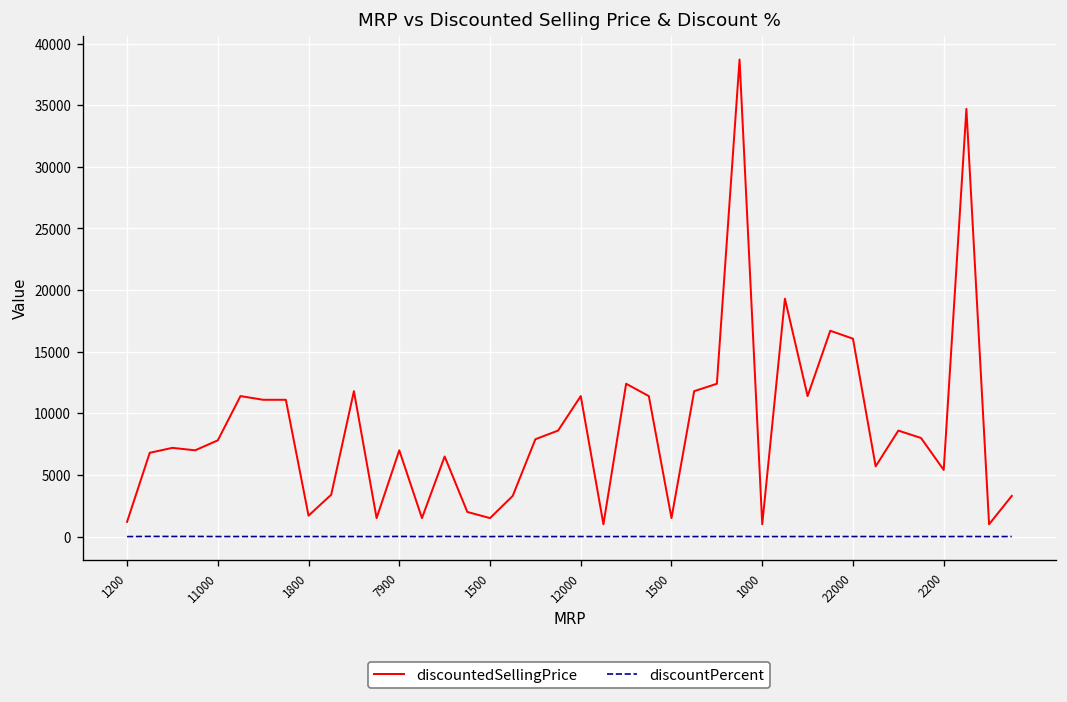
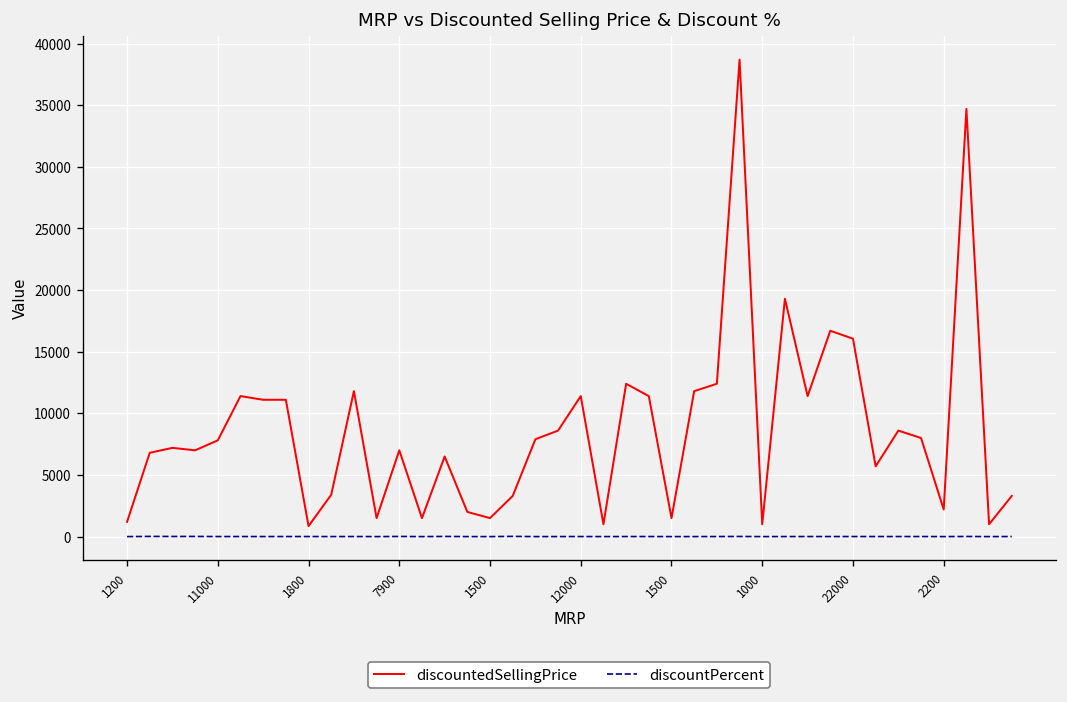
discountedSellingPrice, 1800: 1700 -> 900
discountedSellingPrice, 2200: 5400 -> 2200
